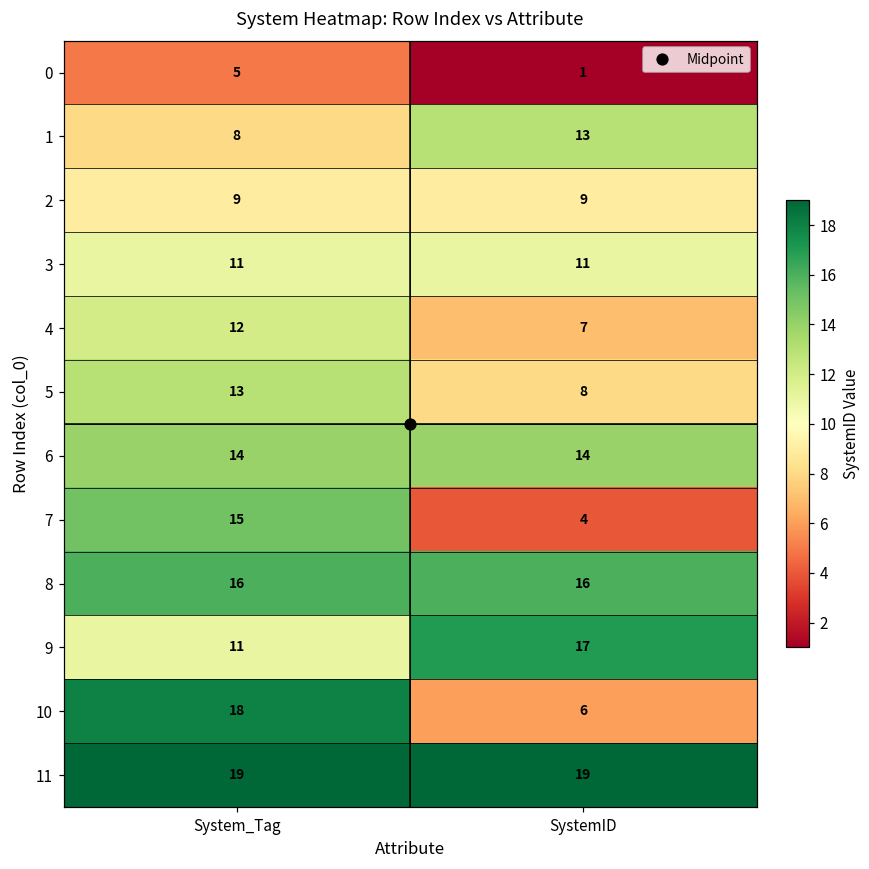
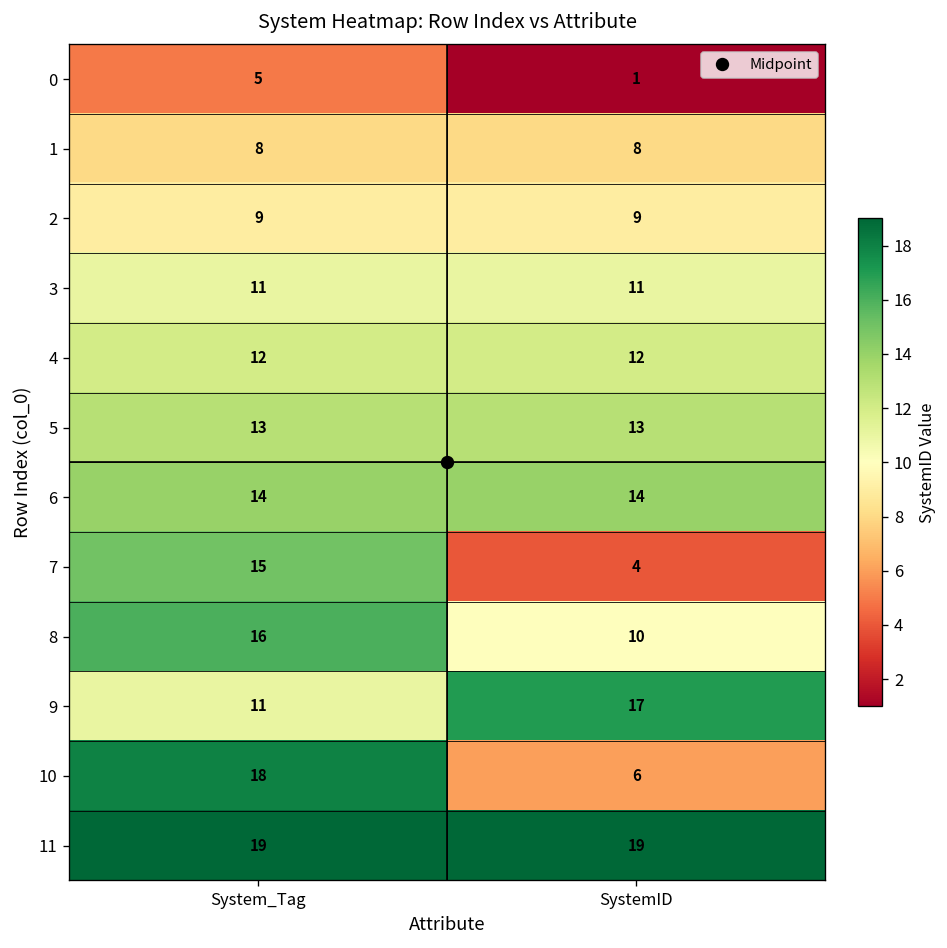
1, SystemID: 13 -> 8
4, SystemID: 7 -> 12
5, SystemID: 8 -> 13
8, SystemID: 16 -> 10
